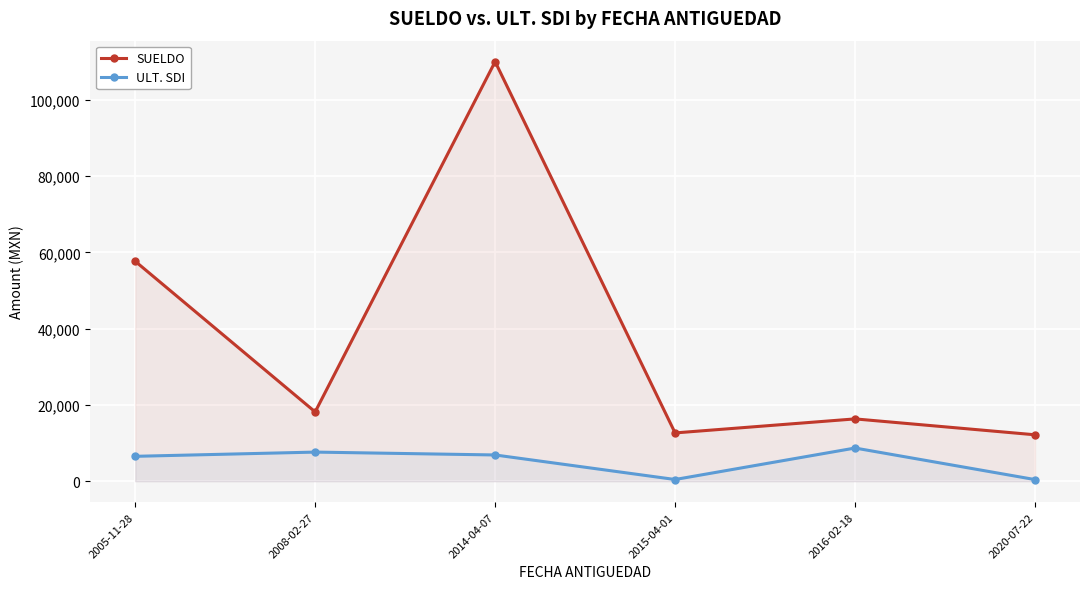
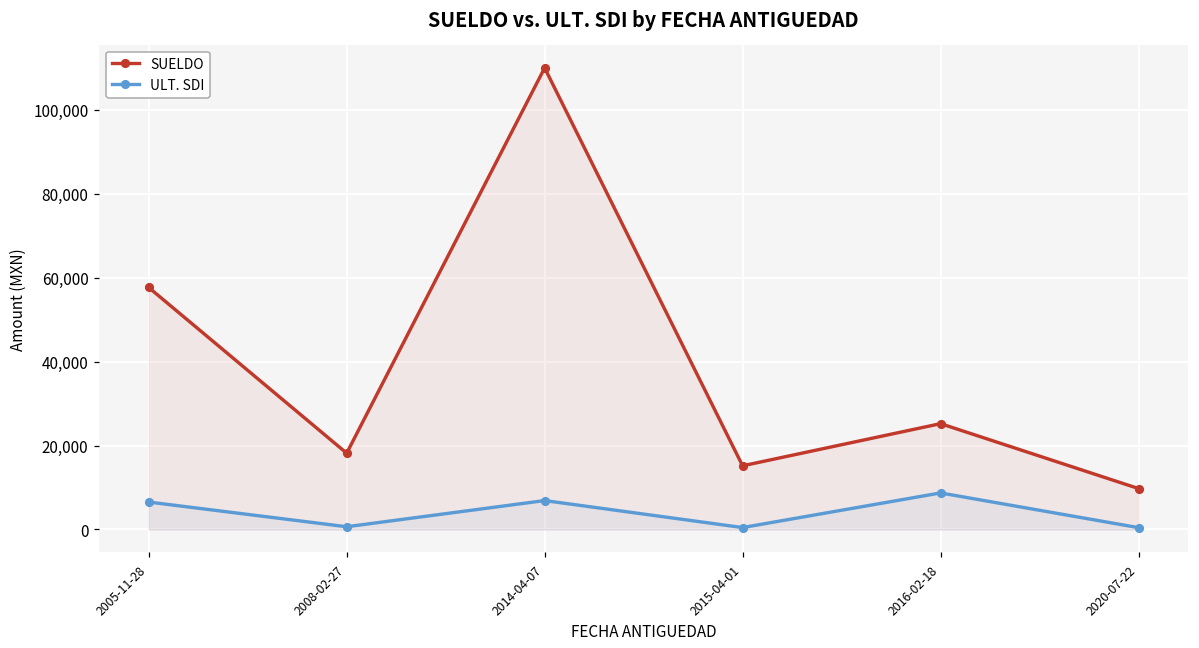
ULT. SDI, 2008-02-27: 8,000 -> 1,000
SUELDO, 2015-04-01: 13,000 -> 15,000
SUELDO, 2016-02-18: 16,000 -> 25,000
SUELDO, 2020-07-22: 12,000 -> 10,000
